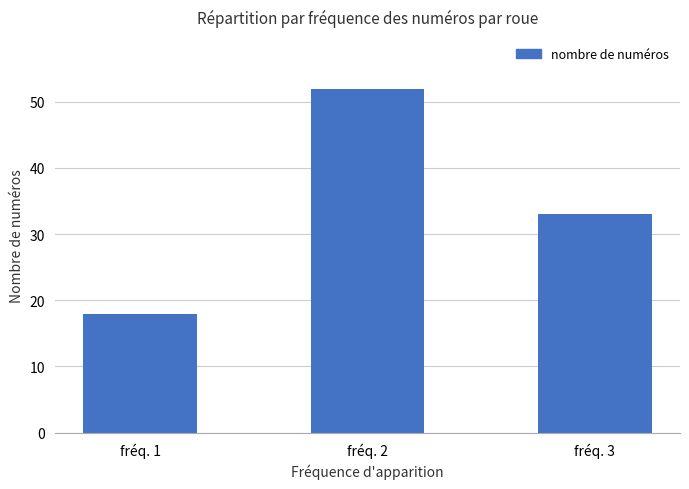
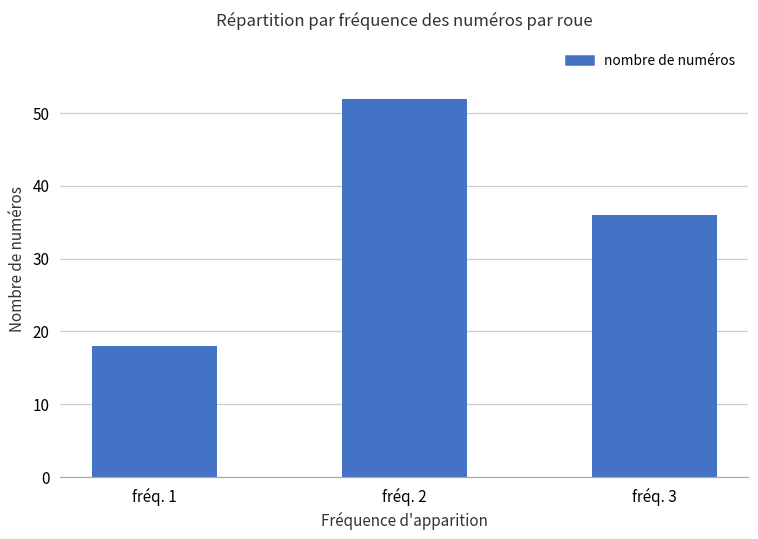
fréq. 3: 33 -> 36
